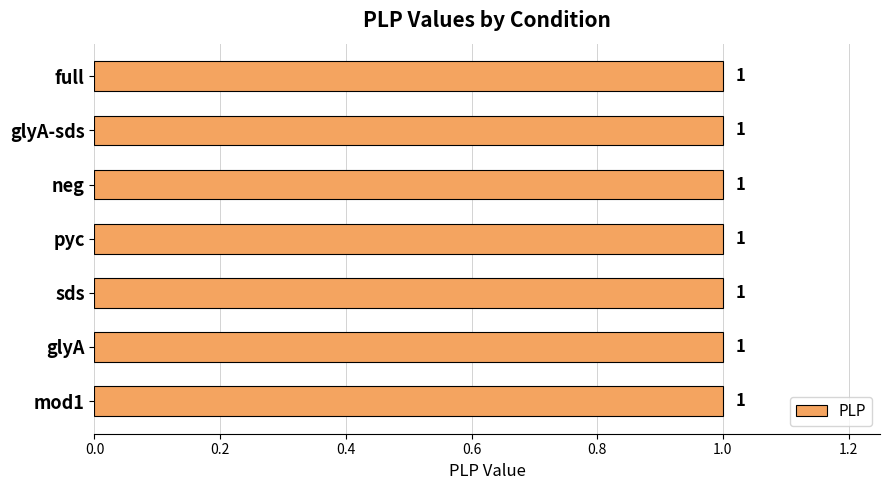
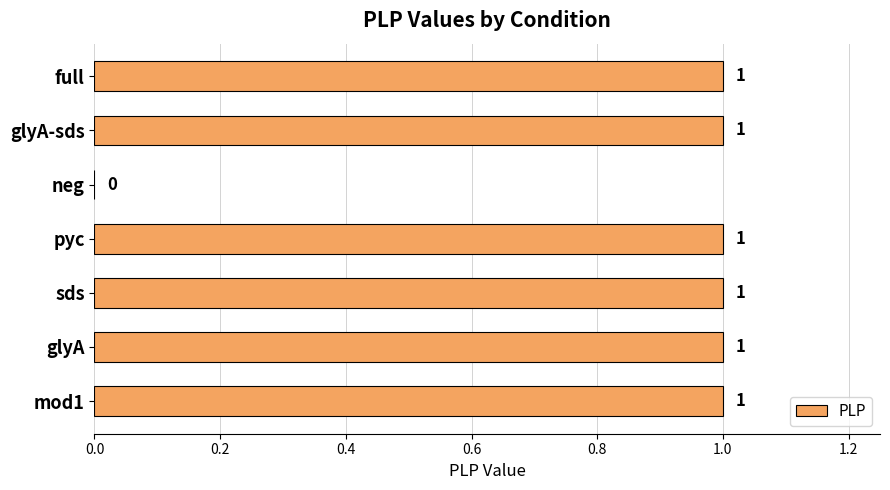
neg: 1 -> 0
